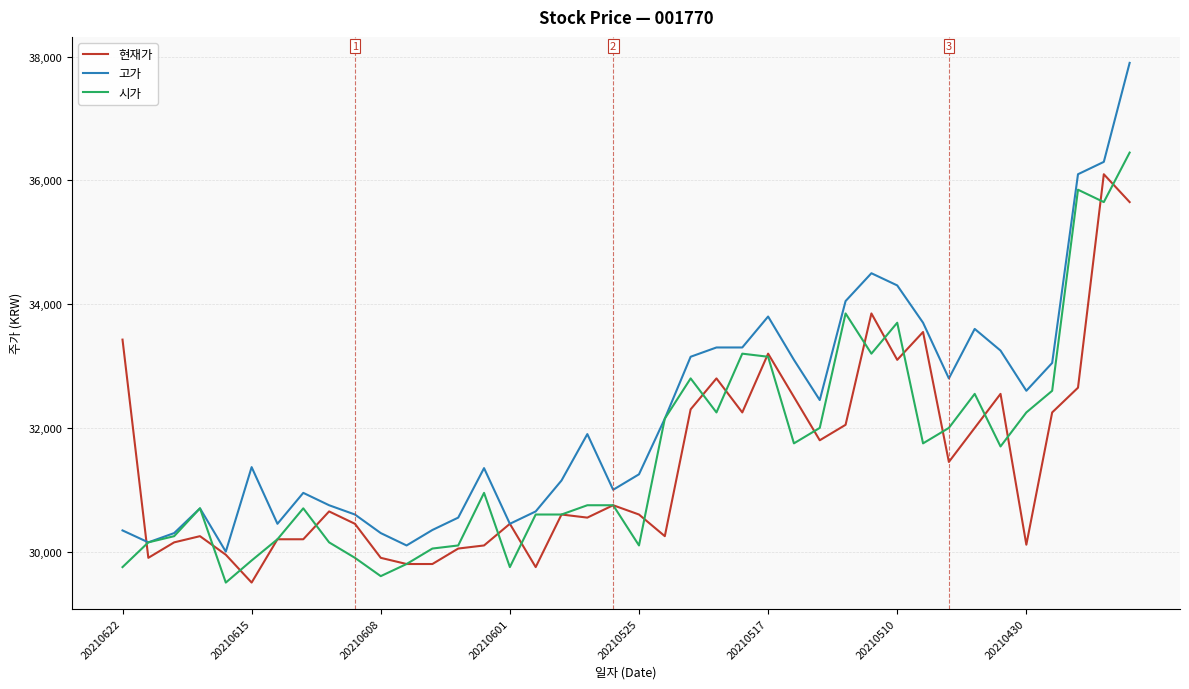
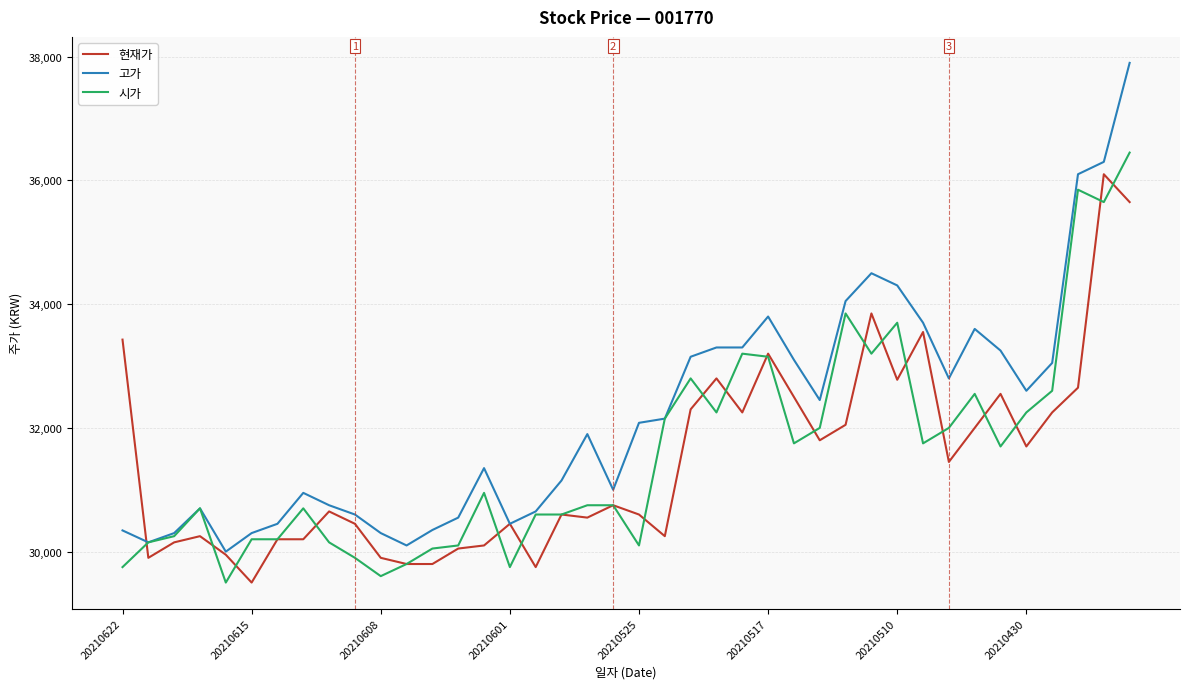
고가, 20210615: 31,400 -> 30,300
시가, 20210615: 29,900 -> 30,200
고가, 20210525: 31,300 -> 32,100
현재가, 20210510: 33,100 -> 32,800
현재가, 20210430: 30,100 -> 31,700
